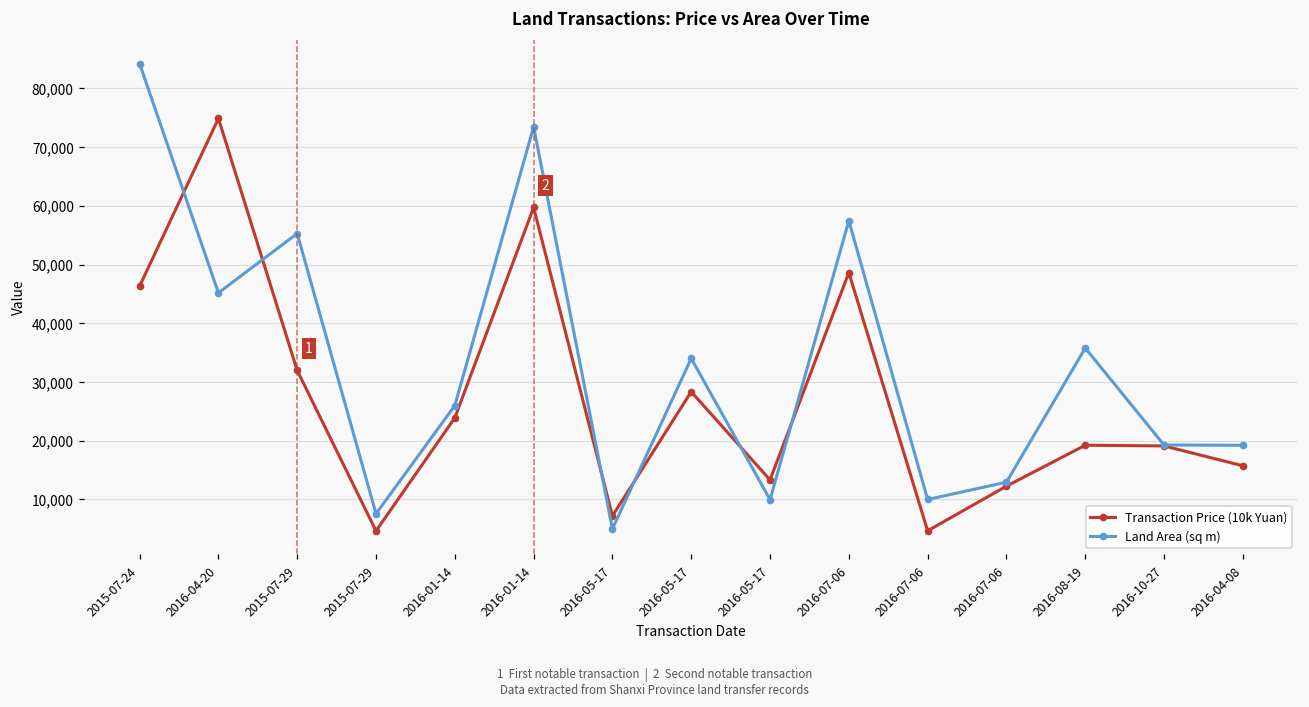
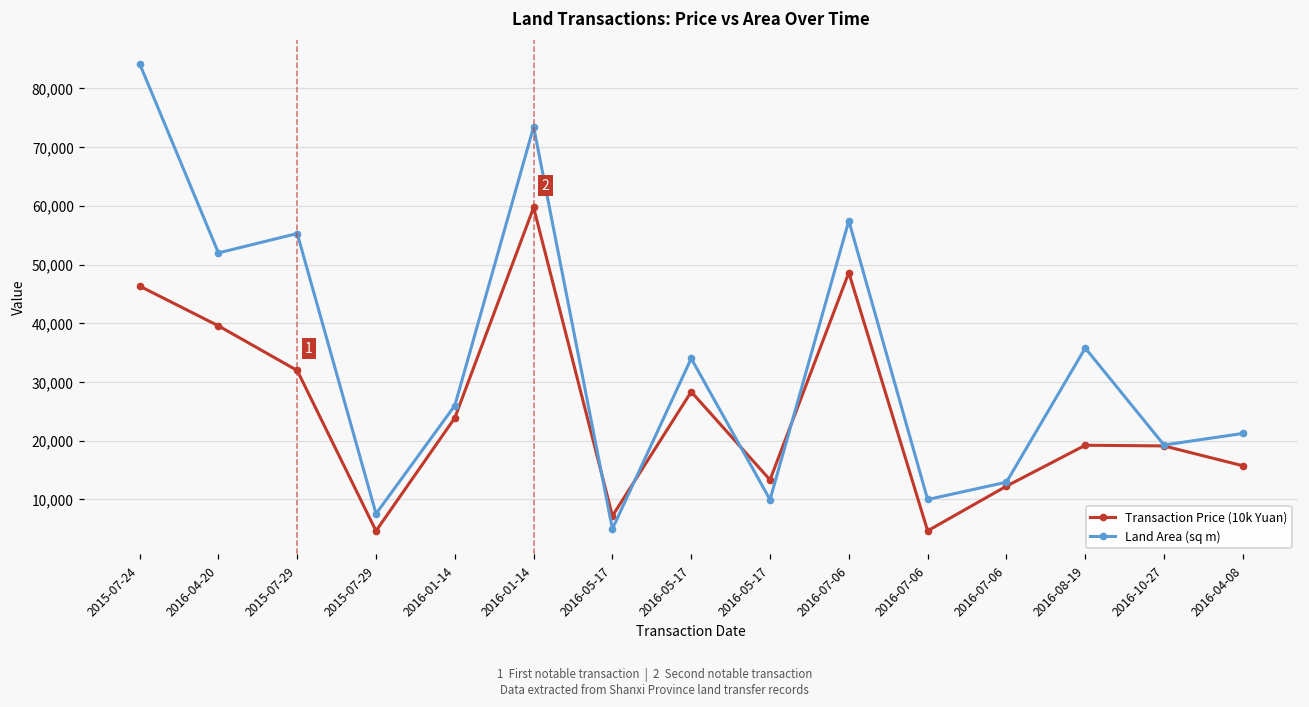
Transaction Price (10k Yuan), 2016-04-20: 75,000 -> 40,000
Land Area (sq m), 2016-04-20: 45,000 -> 52,000
Land Area (sq m), 2016-04-08: 19,000 -> 21,000
